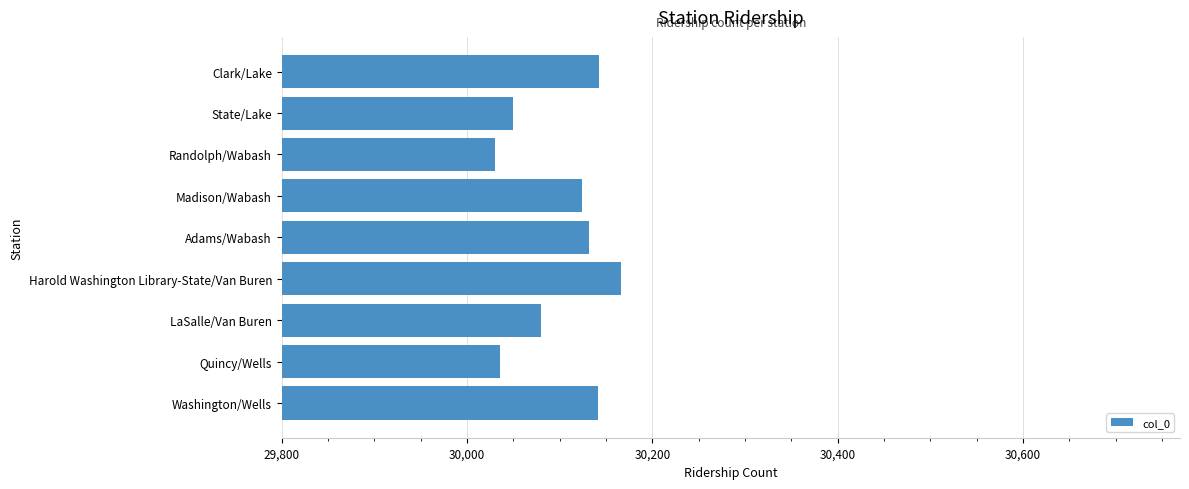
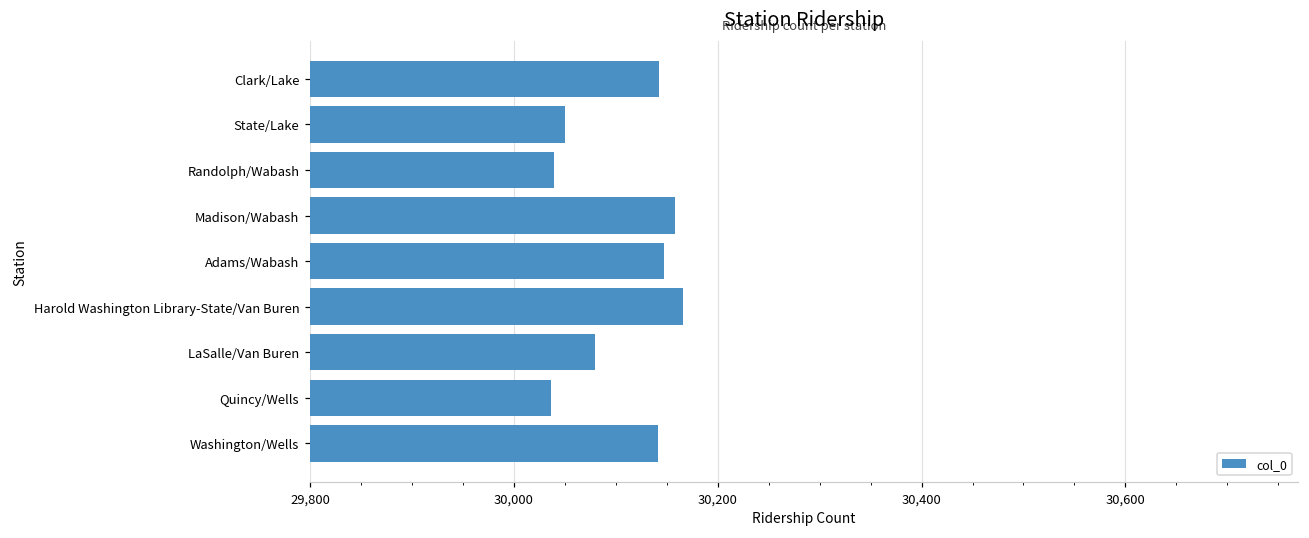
Randolph/Wabash: 30,030 -> 30,040
Madison/Wabash: 30,120 -> 30,160
Adams/Wabash: 30,130 -> 30,150
